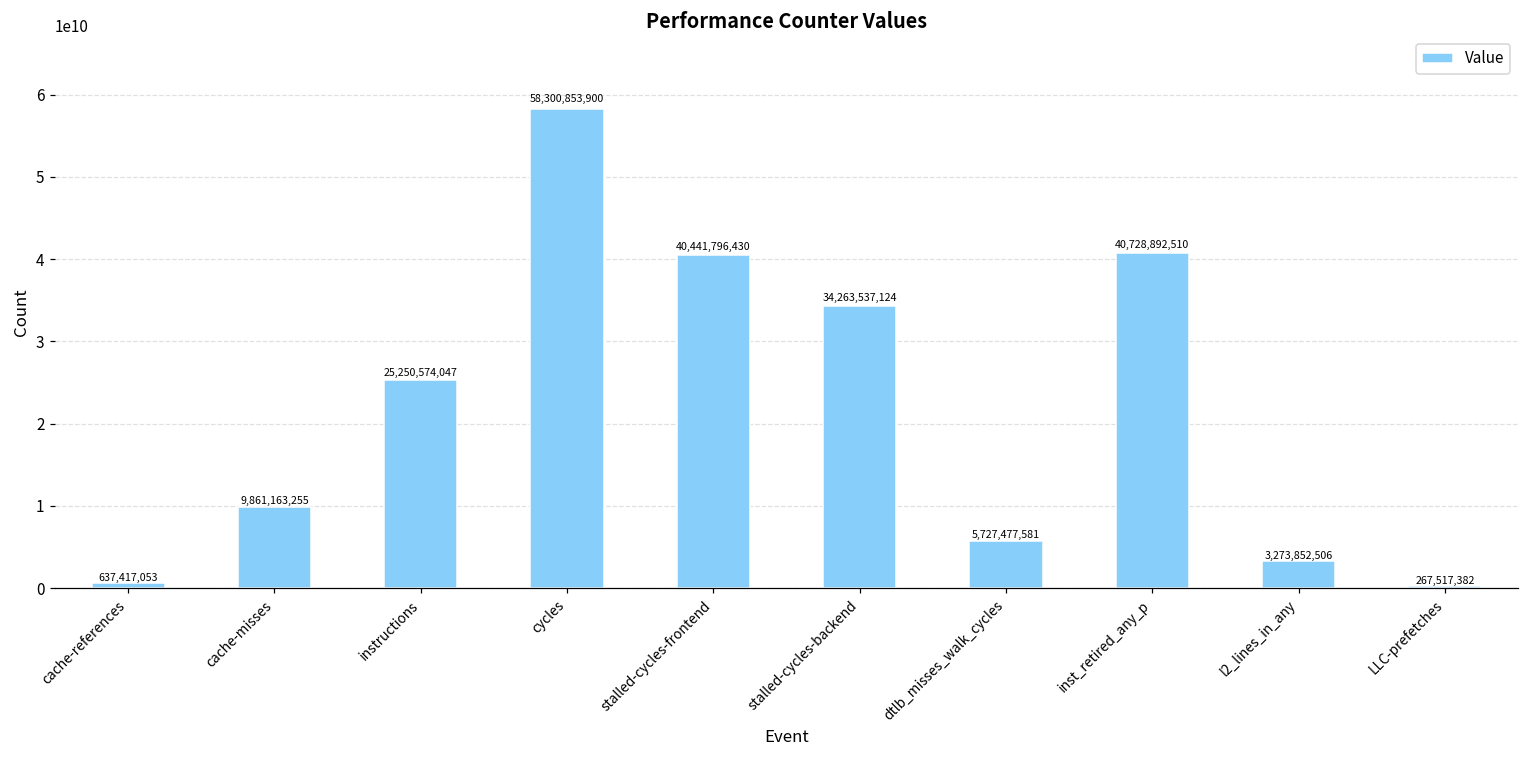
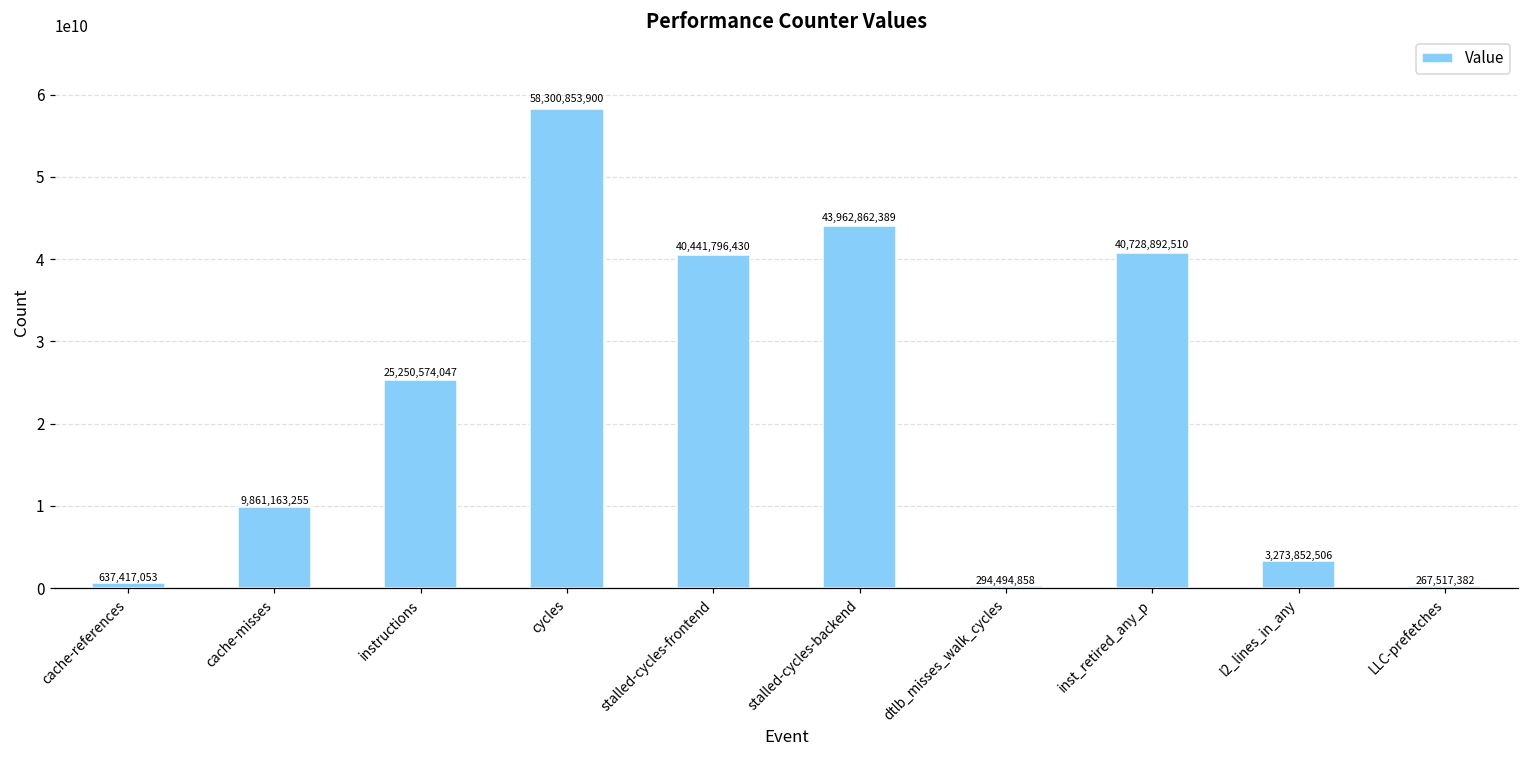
stalled-cycles-backend: 34,263,537,124 -> 43,962,862,389
dtlb_misses_walk_cycles: 5,727,477,581 -> 294,494,858
